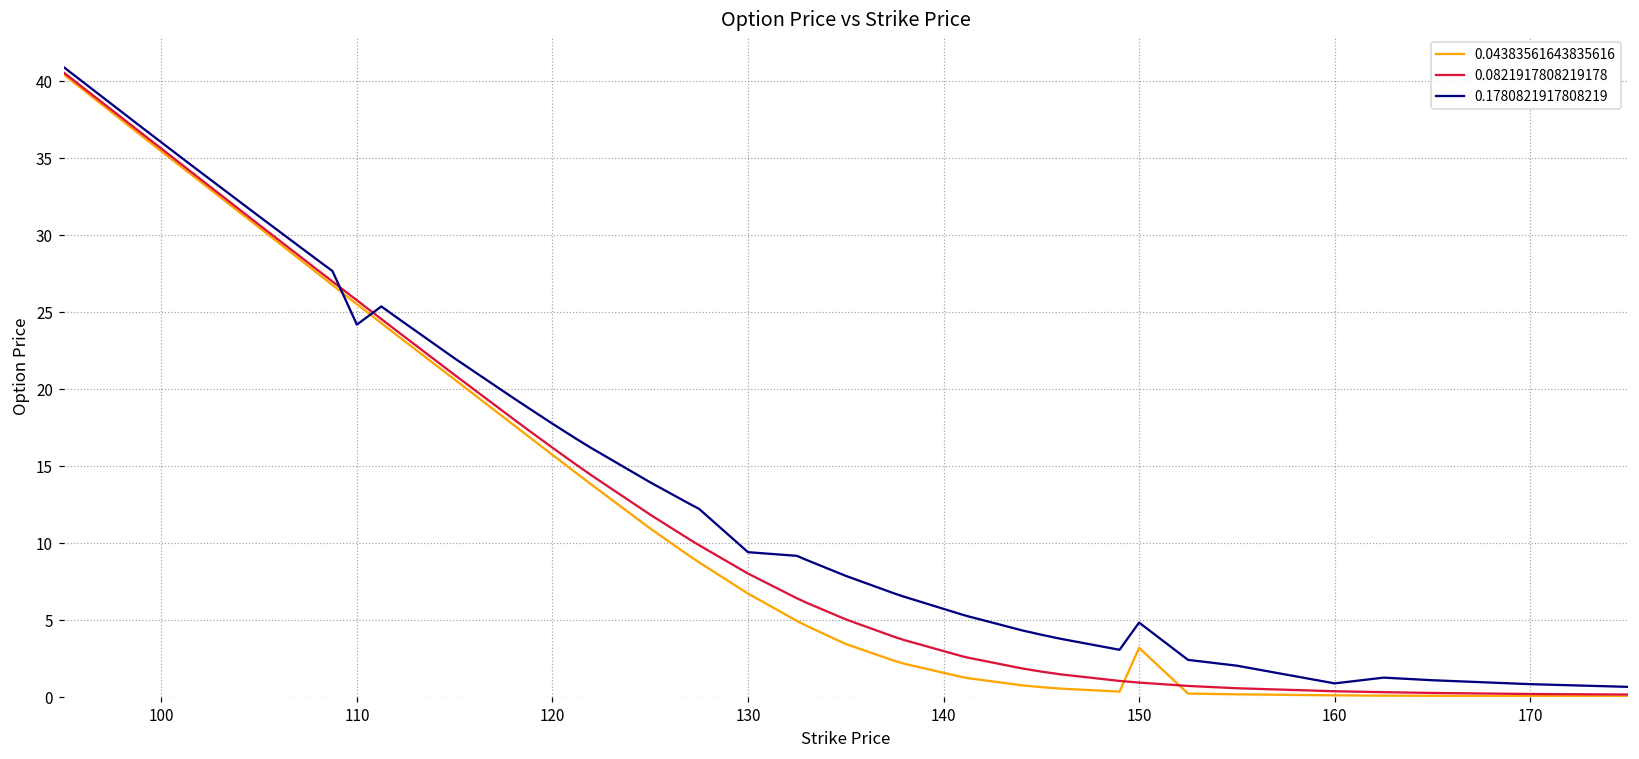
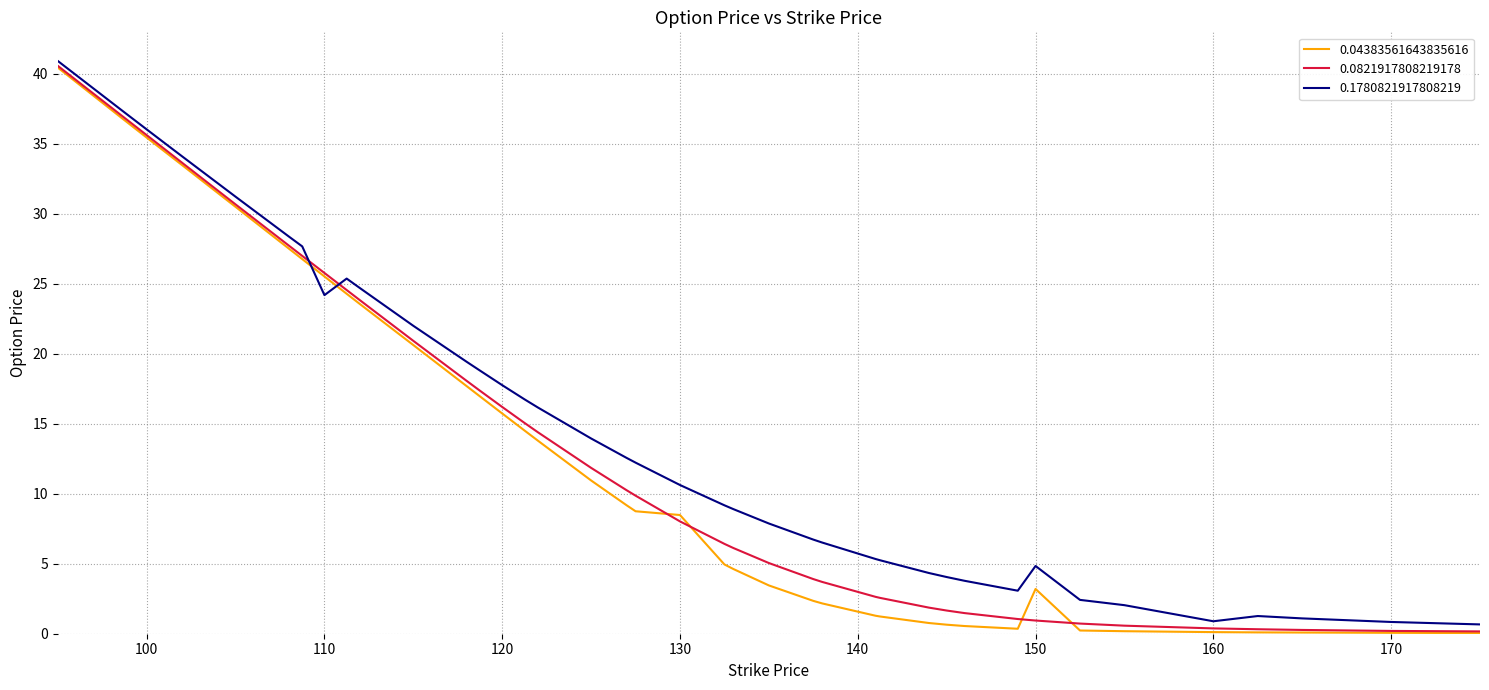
0.04383561643835616, 130: 6.7 -> 8.5
0.1780821917808219, 130: 9.4 -> 10.6
